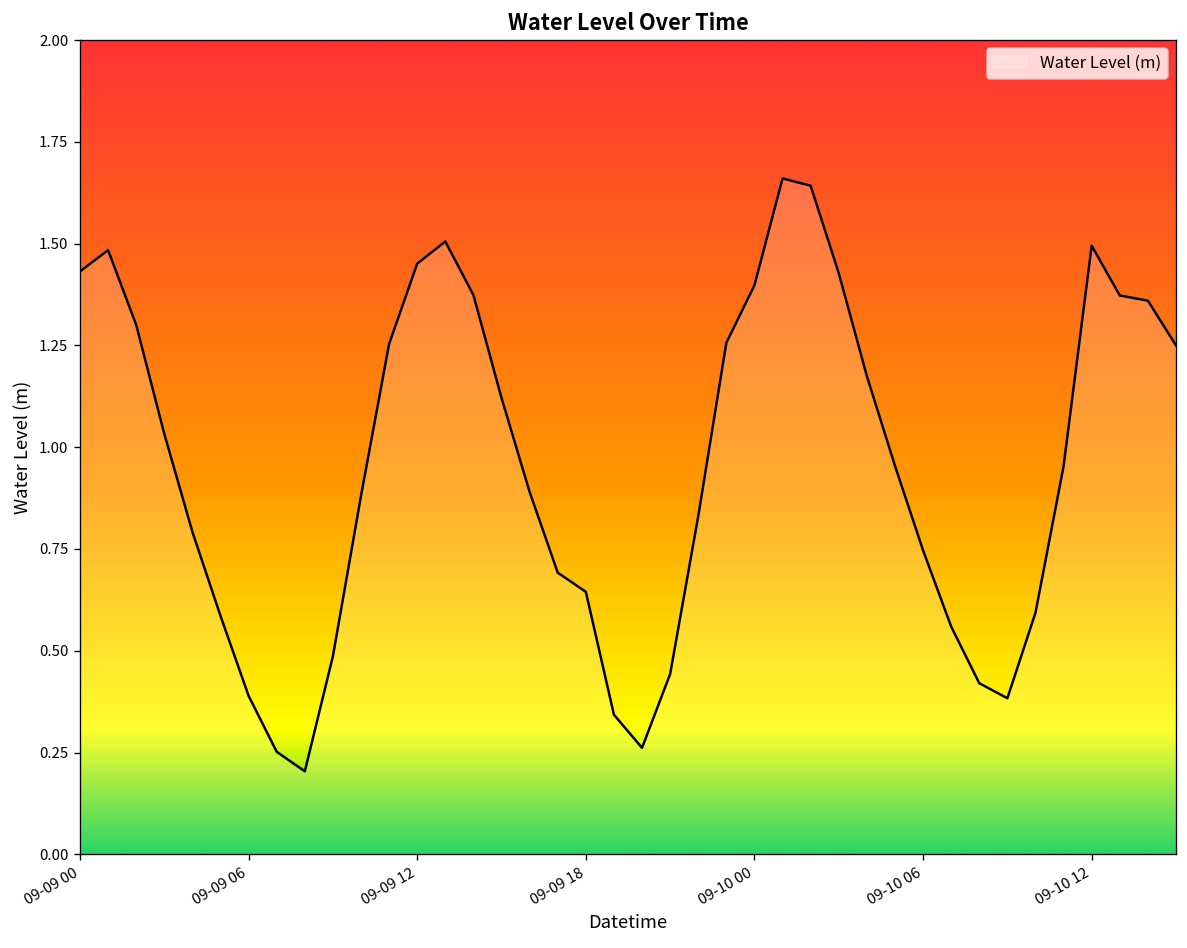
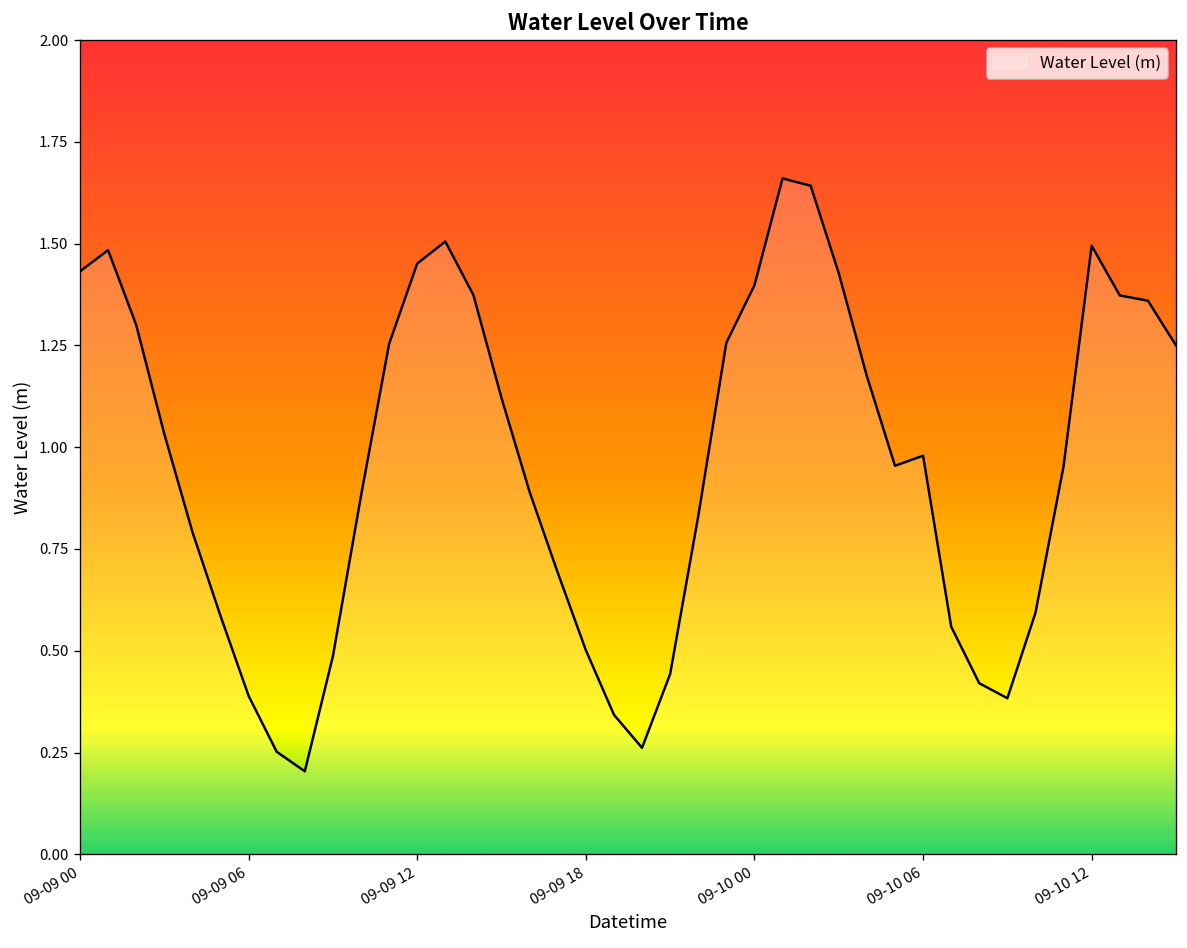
09-09 18: 0.64 -> 0.50
09-10 06: 0.75 -> 0.98
